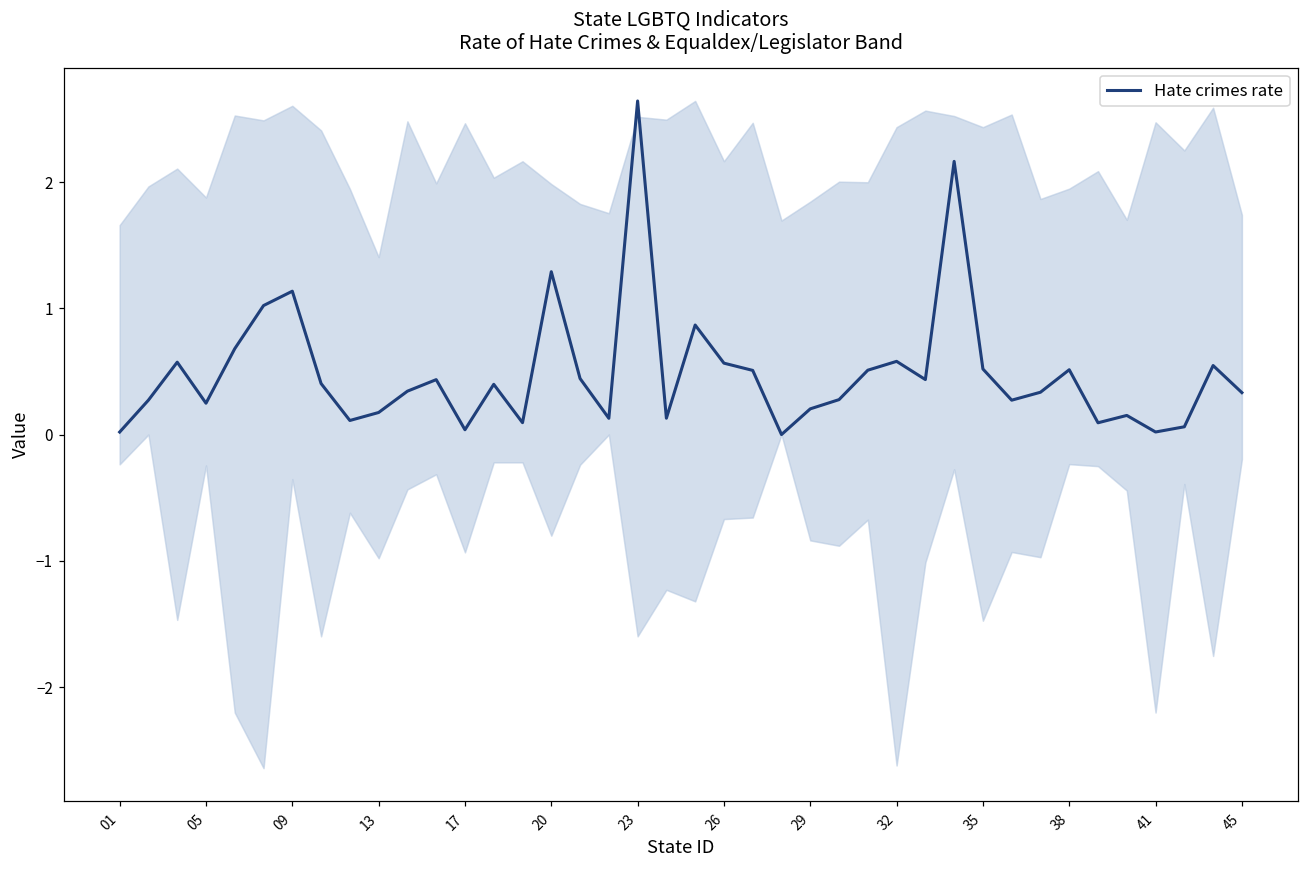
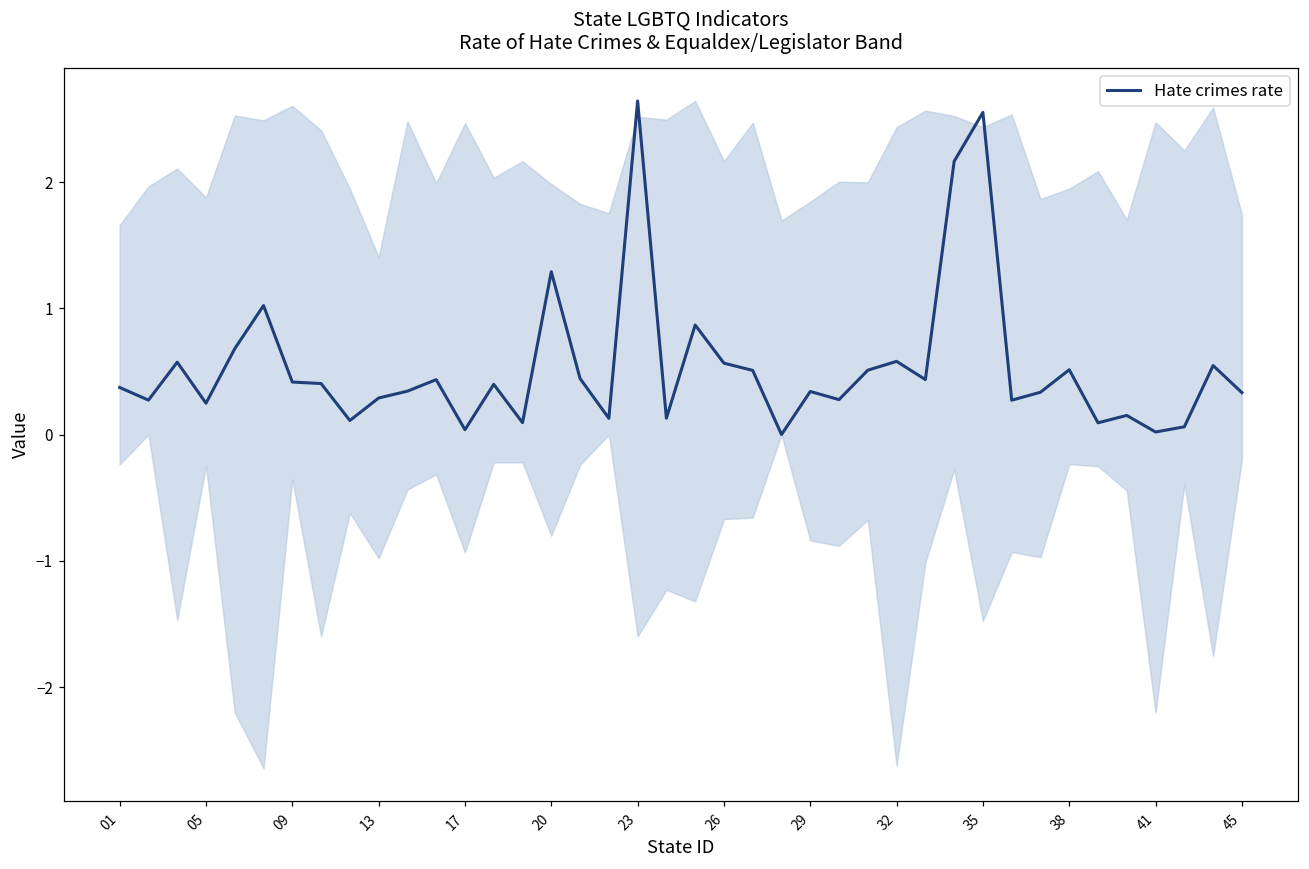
Hate crimes rate, 01: 0.02 -> 0.37
Hate crimes rate, 09: 1.14 -> 0.42
Hate crimes rate, 13: 0.17 -> 0.29
Hate crimes rate, 29: 0.20 -> 0.34
Hate crimes rate, 35: 0.52 -> 2.55
